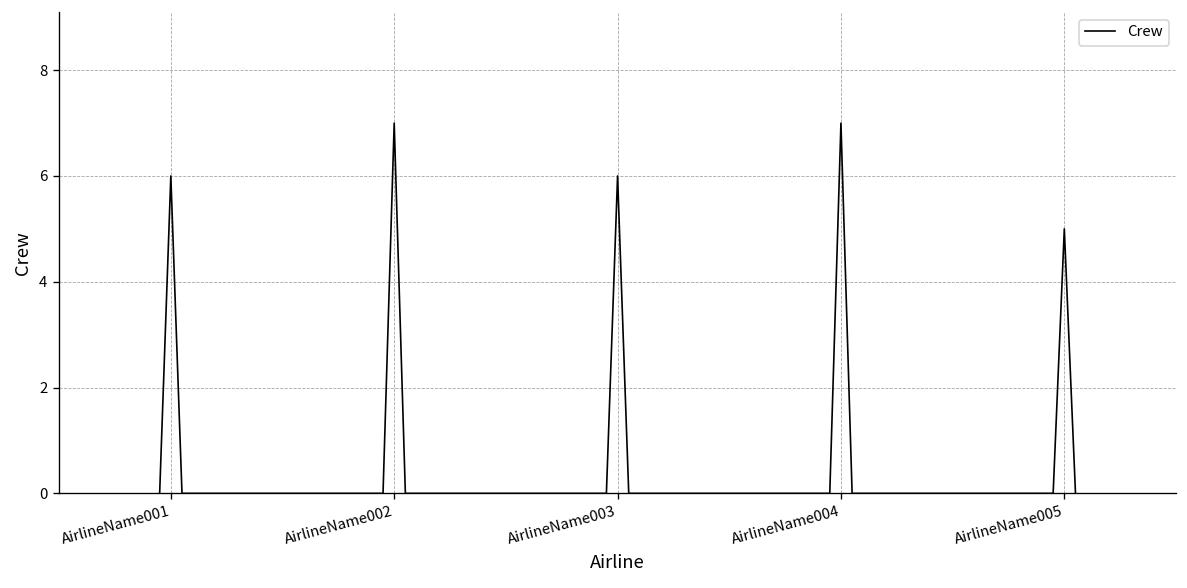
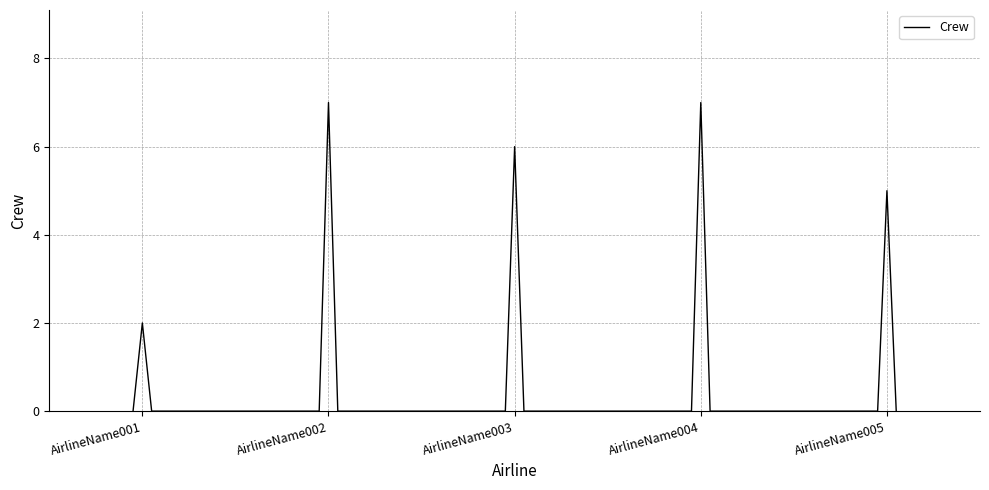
AirlineName001: 6 -> 2
